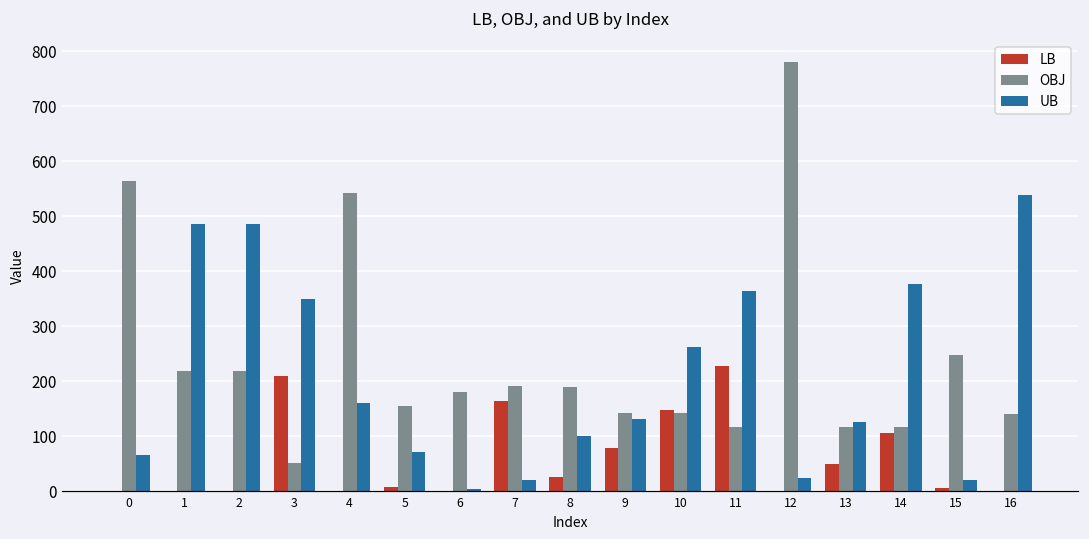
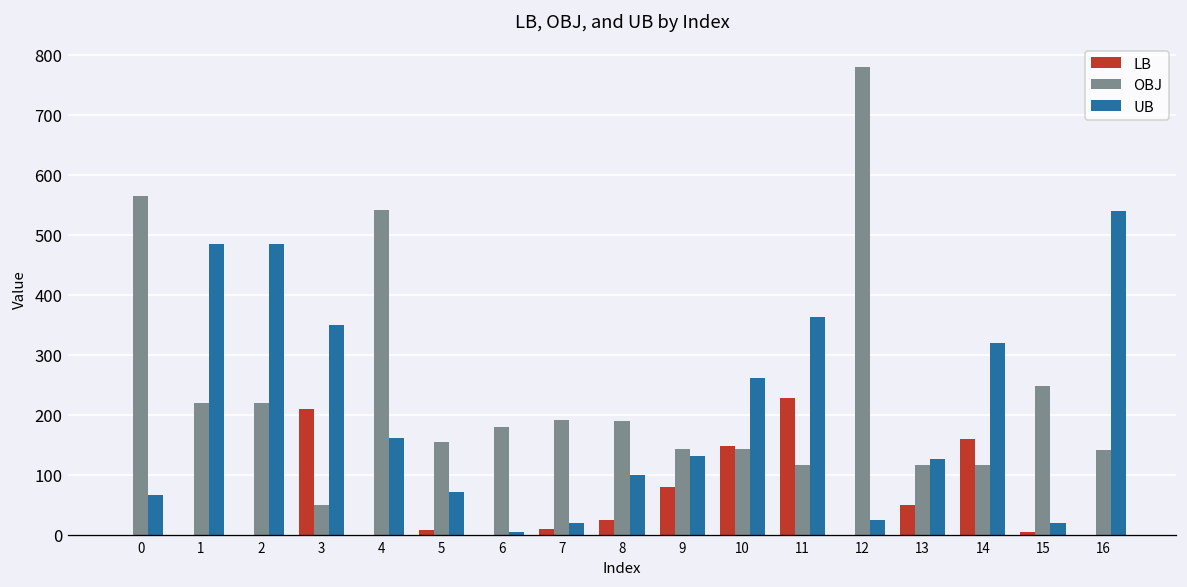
LB, 7: 160 -> 10
LB, 14: 110 -> 160
UB, 14: 380 -> 320
